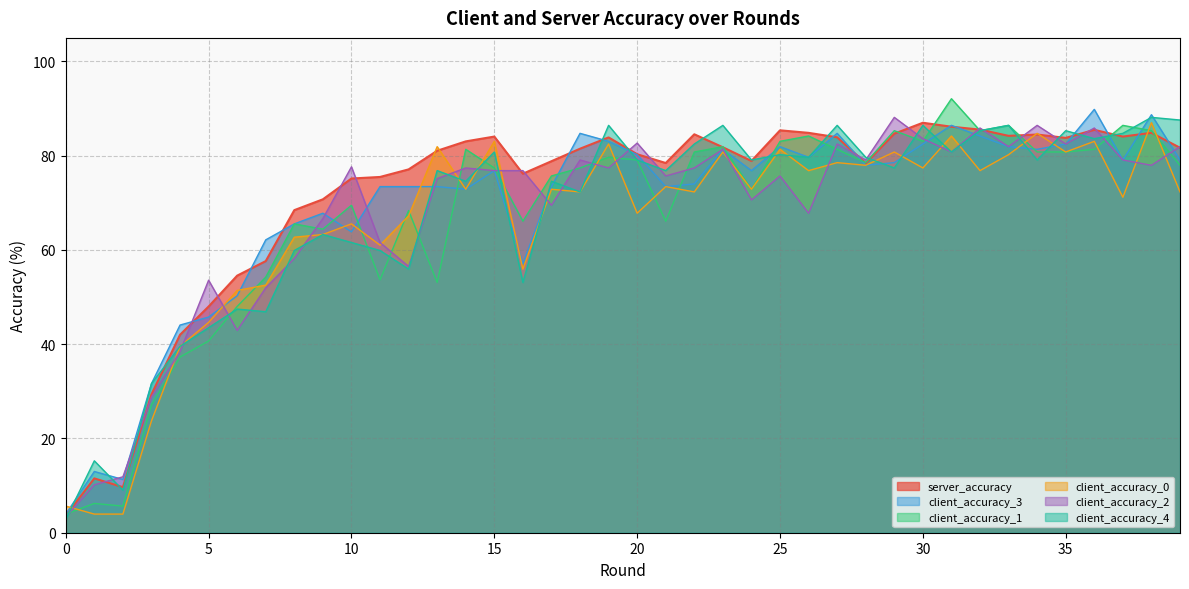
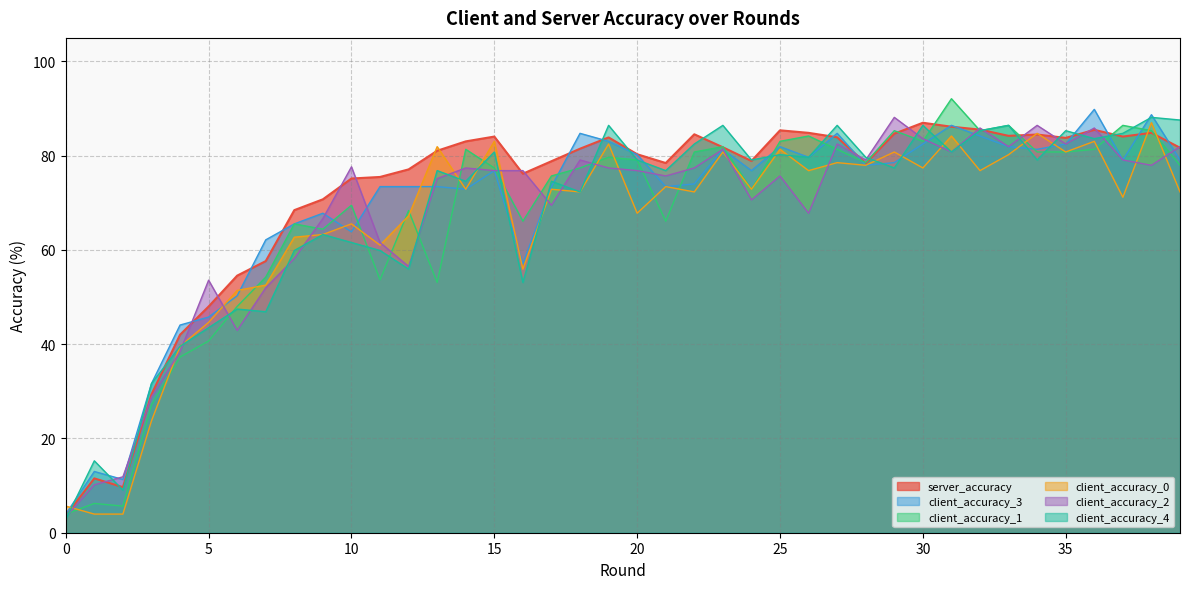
client_accuracy_2, 20: 83 -> 77
